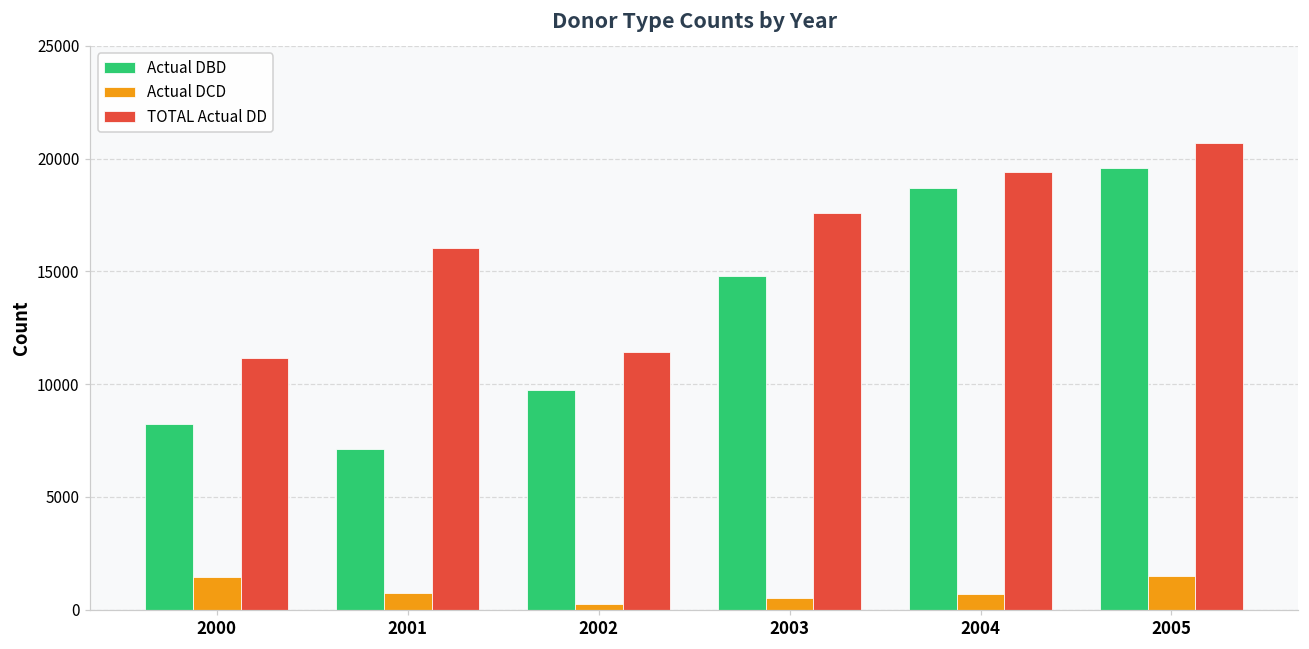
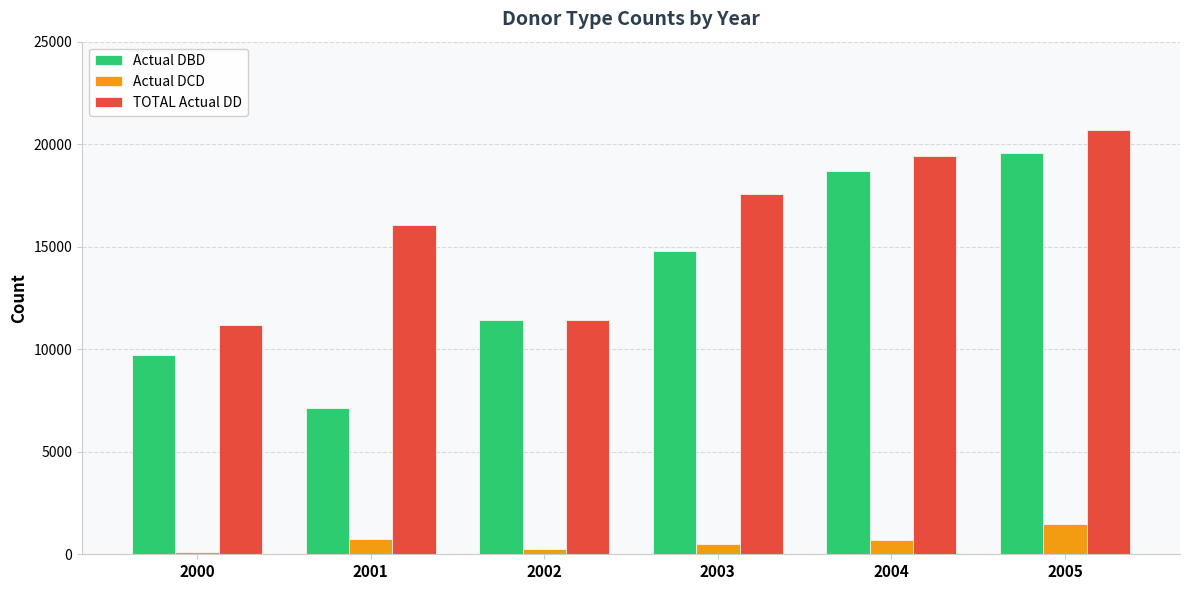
Actual DBD, 2000: 8200 -> 9700
Actual DCD, 2000: 1500 -> 100
Actual DBD, 2002: 9800 -> 11400
